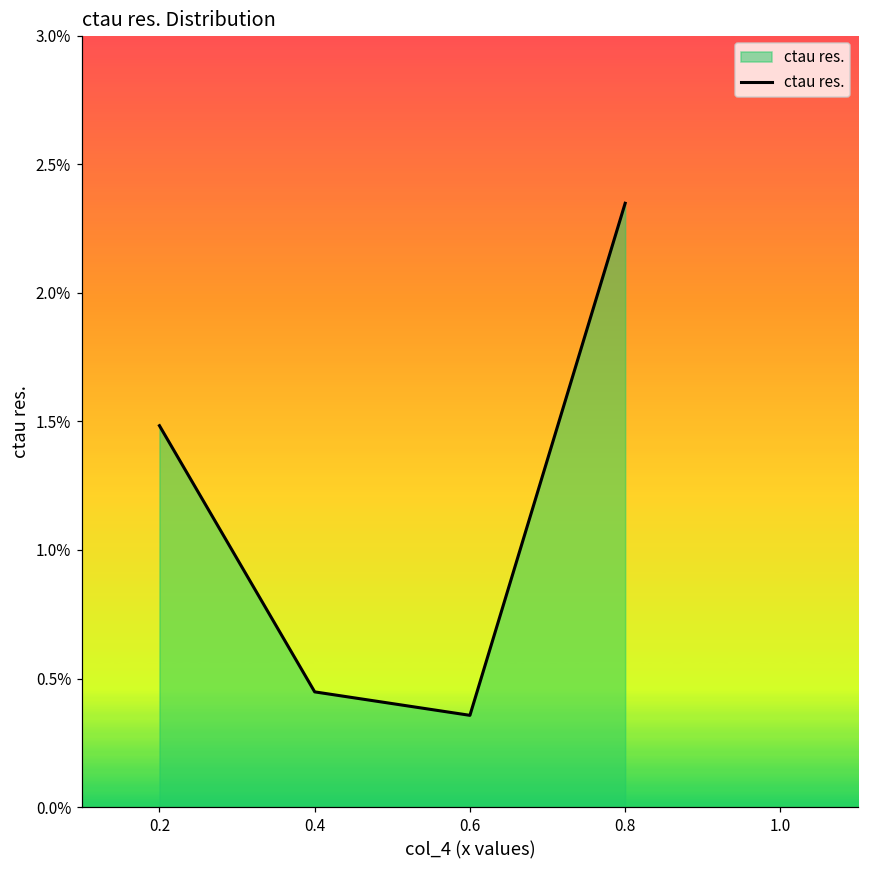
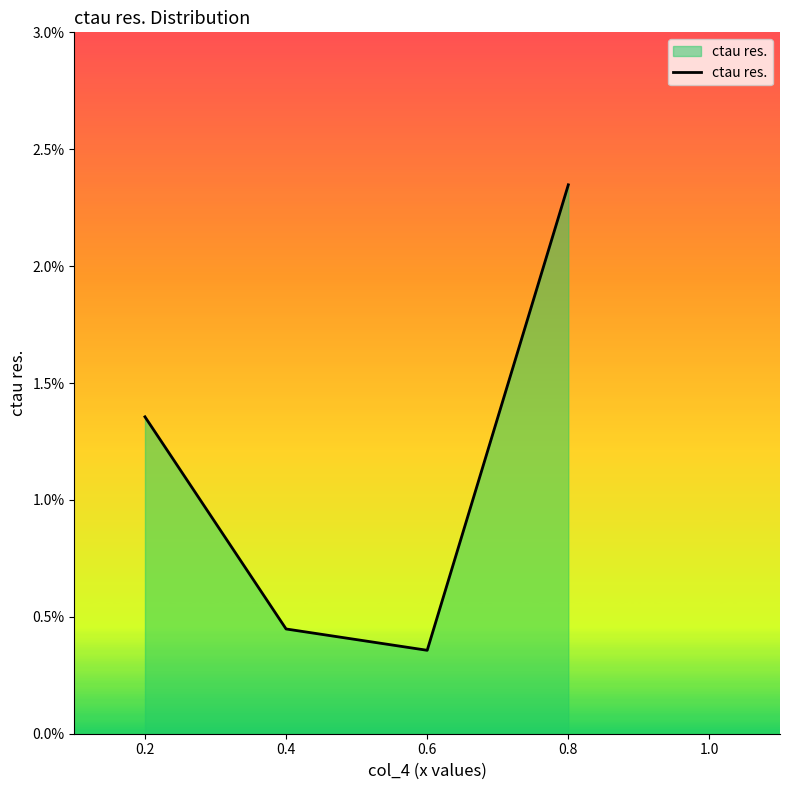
0.2: 1.48% -> 1.36%
